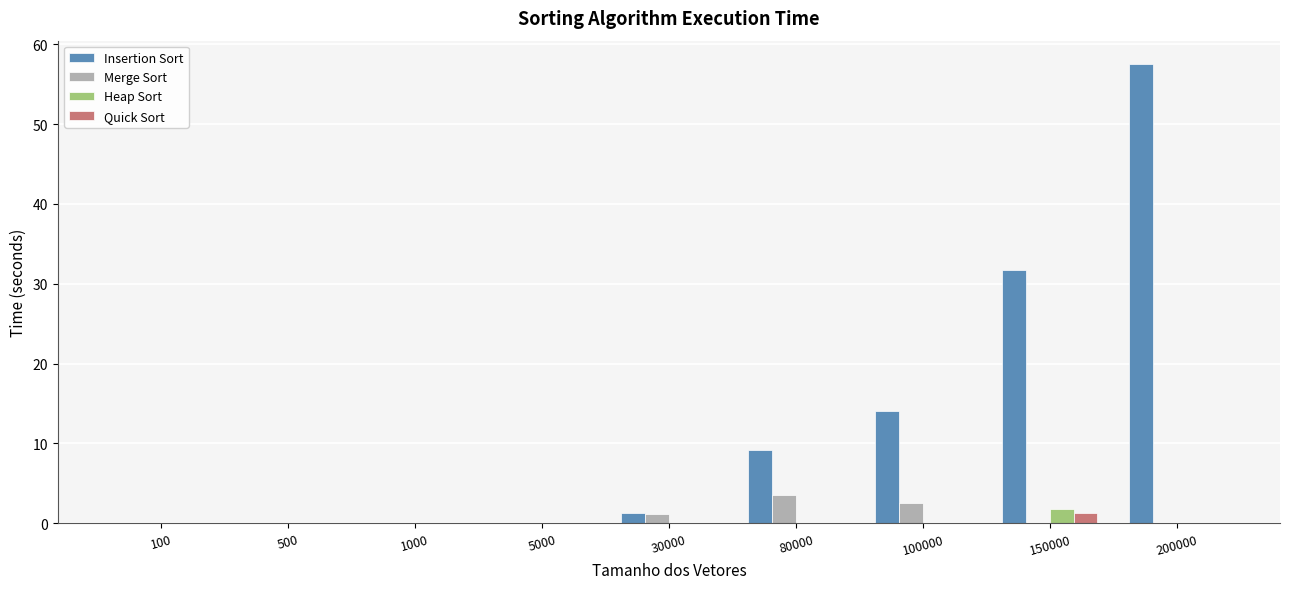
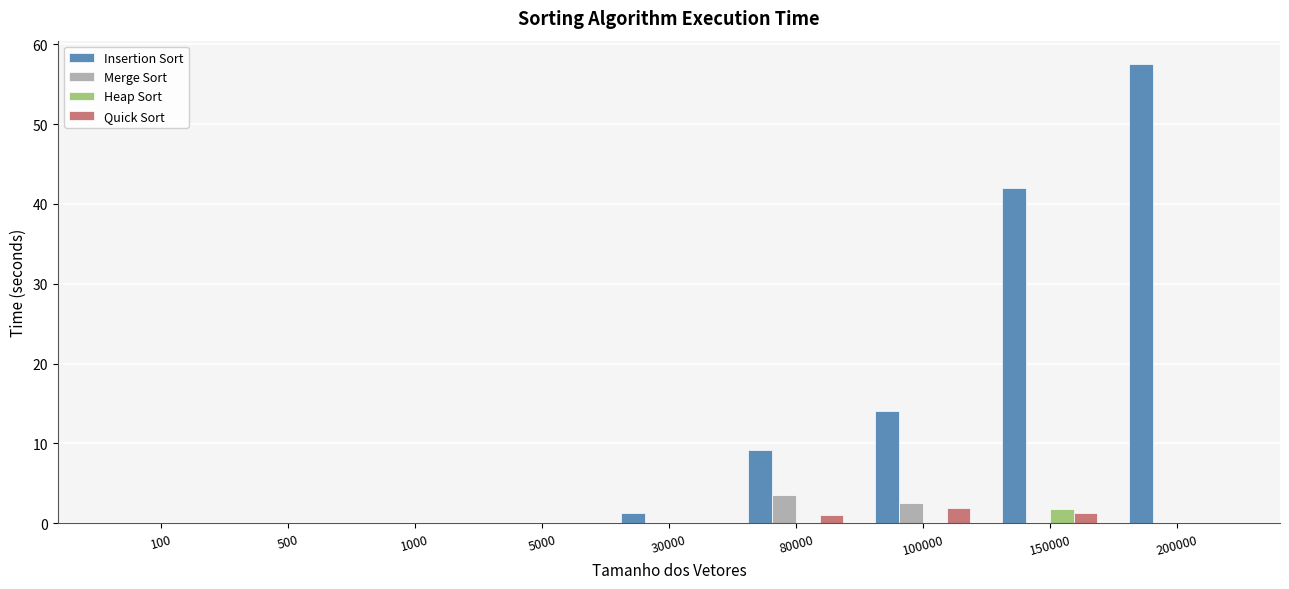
Merge Sort, 30000: 1 -> 0
Quick Sort, 80000: 0 -> 1
Quick Sort, 100000: 0 -> 2
Insertion Sort, 150000: 32 -> 42
